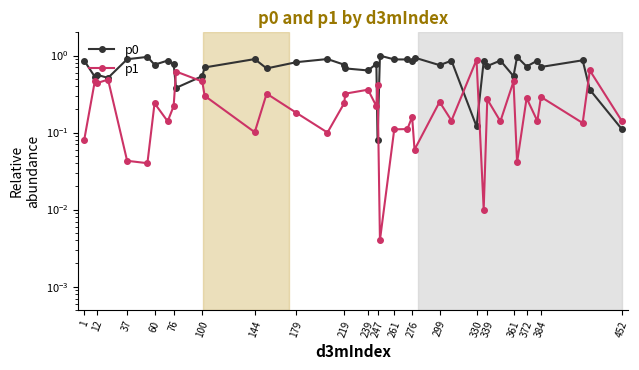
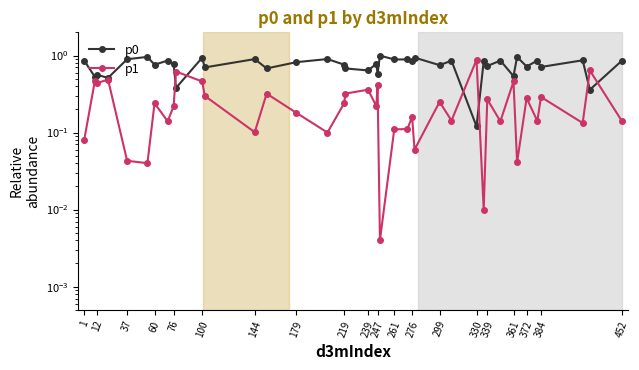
p0, 100: 0.5 -> 0.9
p0, 247: 0.08 -> 0.6
p0, 452: 0.11 -> 0.9
